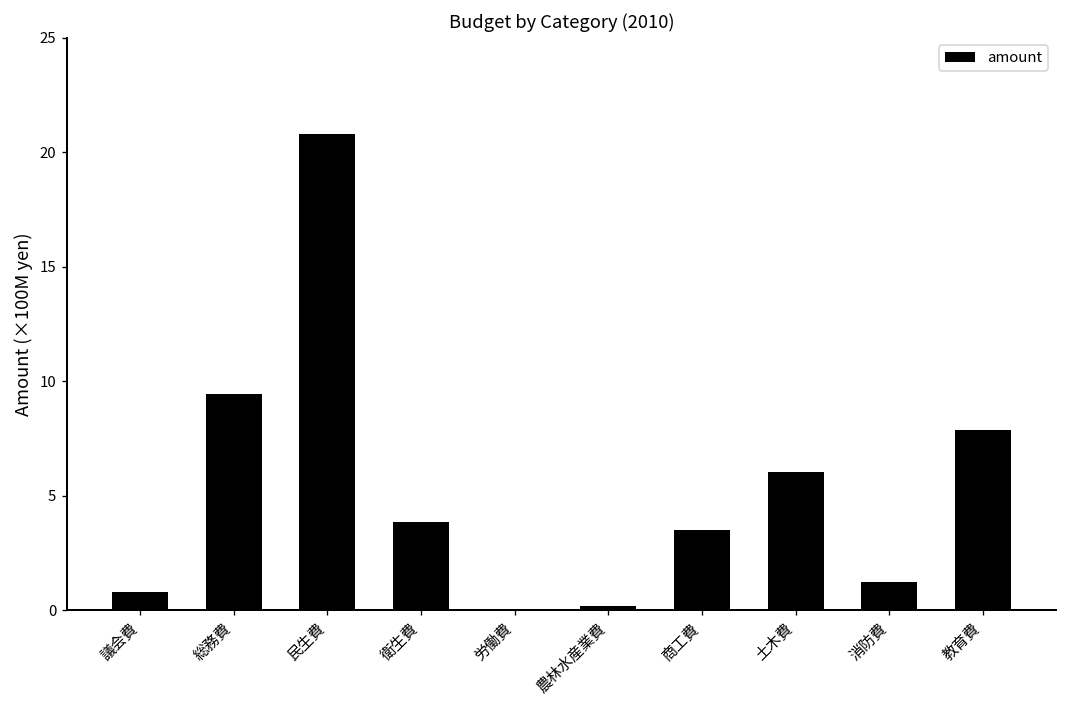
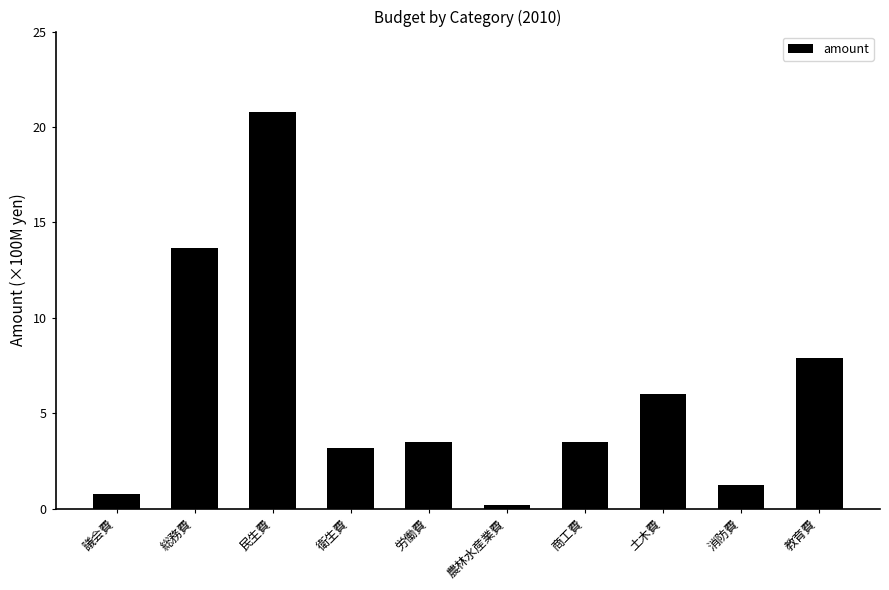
総務費: 9.4 -> 13.7
衛生費: 3.8 -> 3.2
労働費: 0.0 -> 3.5
